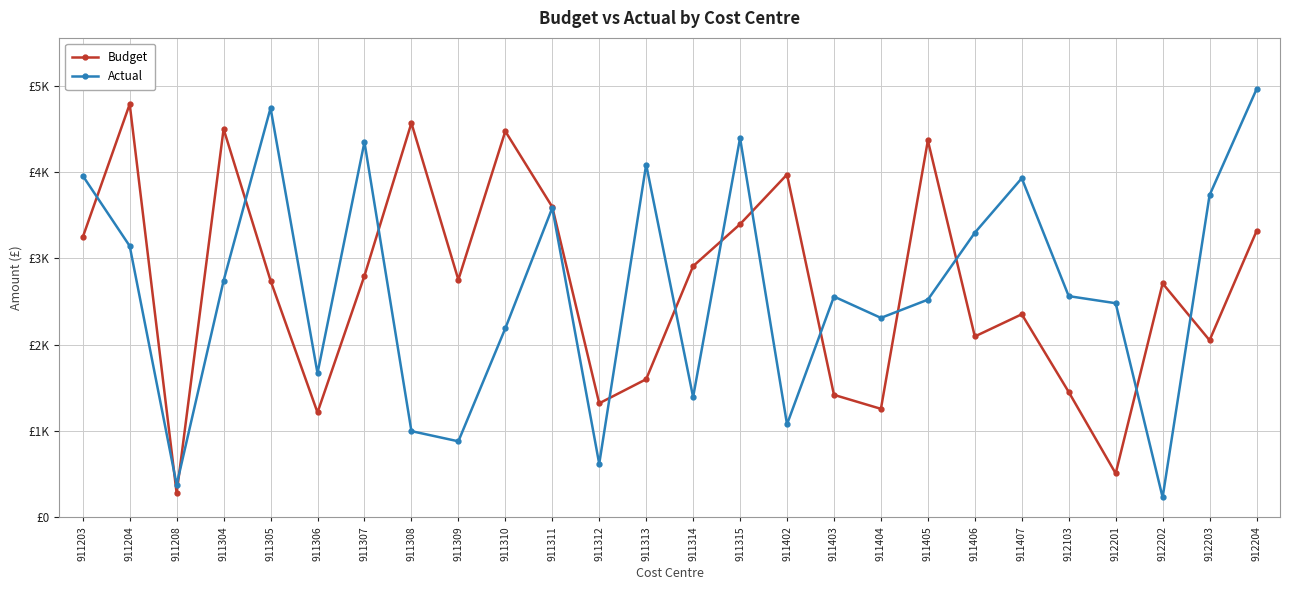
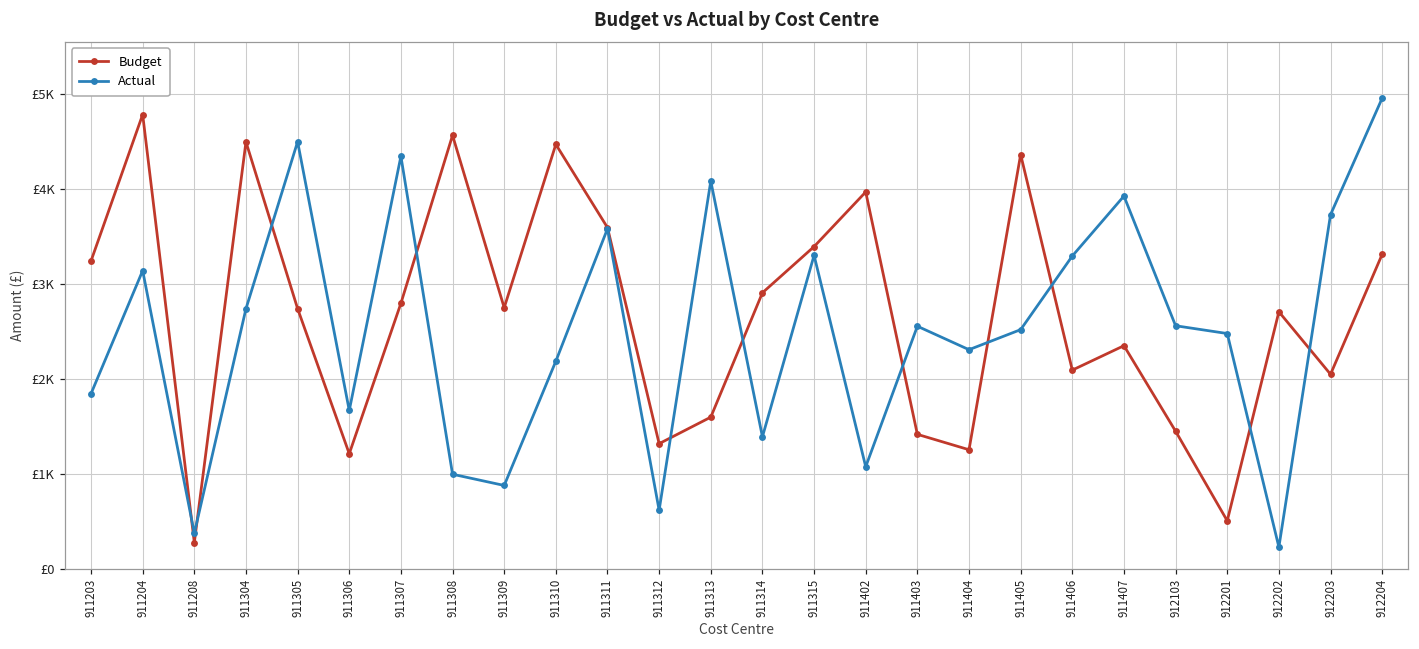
Actual, 911203: £4000 -> £1800
Actual, 911305: £4700 -> £4500
Actual, 911315: £4400 -> £3300
